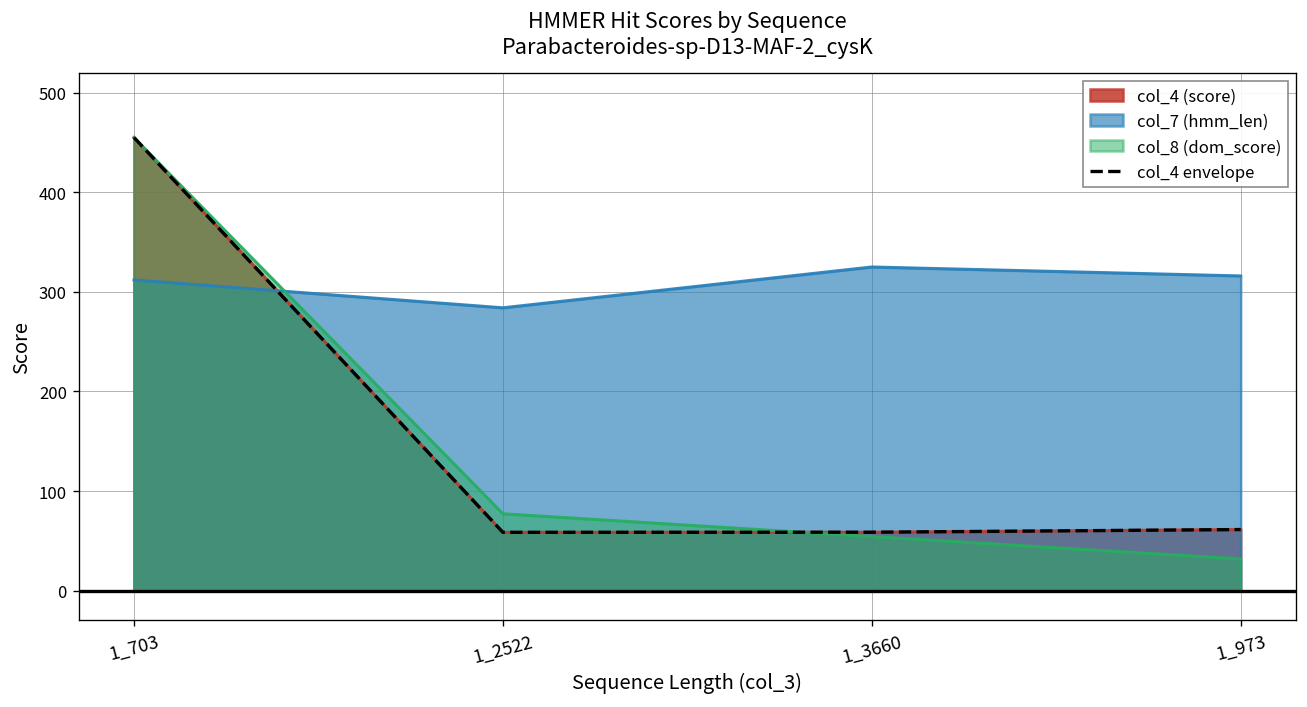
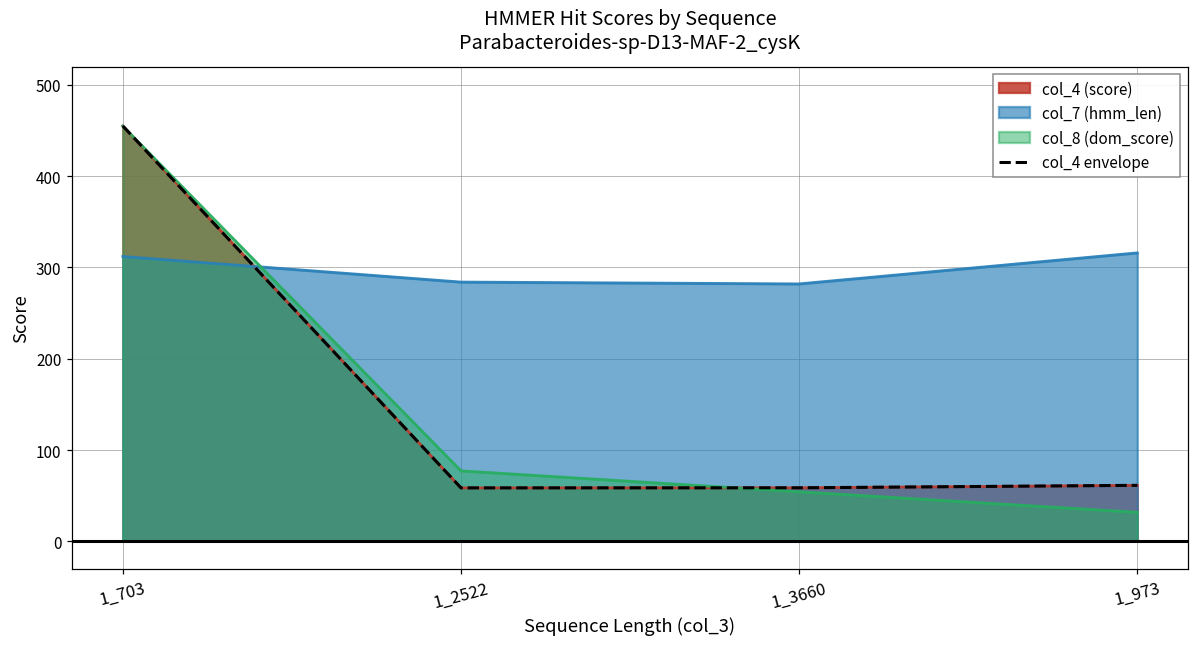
col_7 (hmm_len), 1_3660: 330 -> 280
